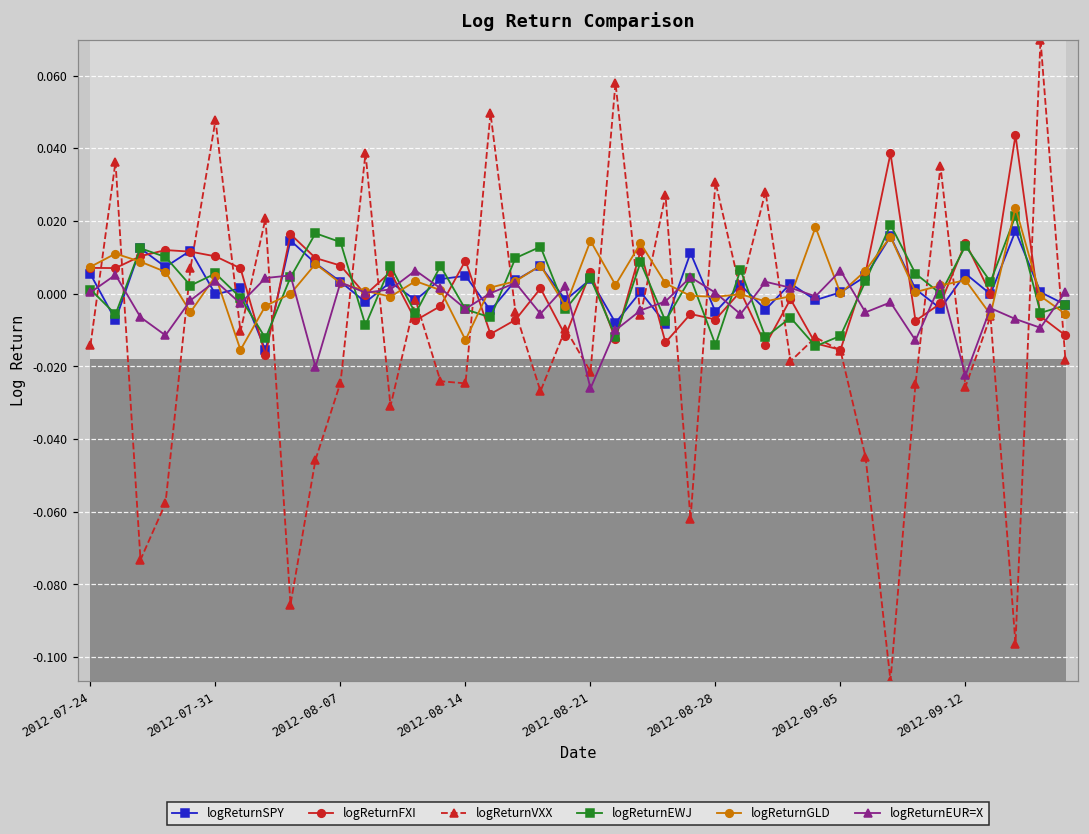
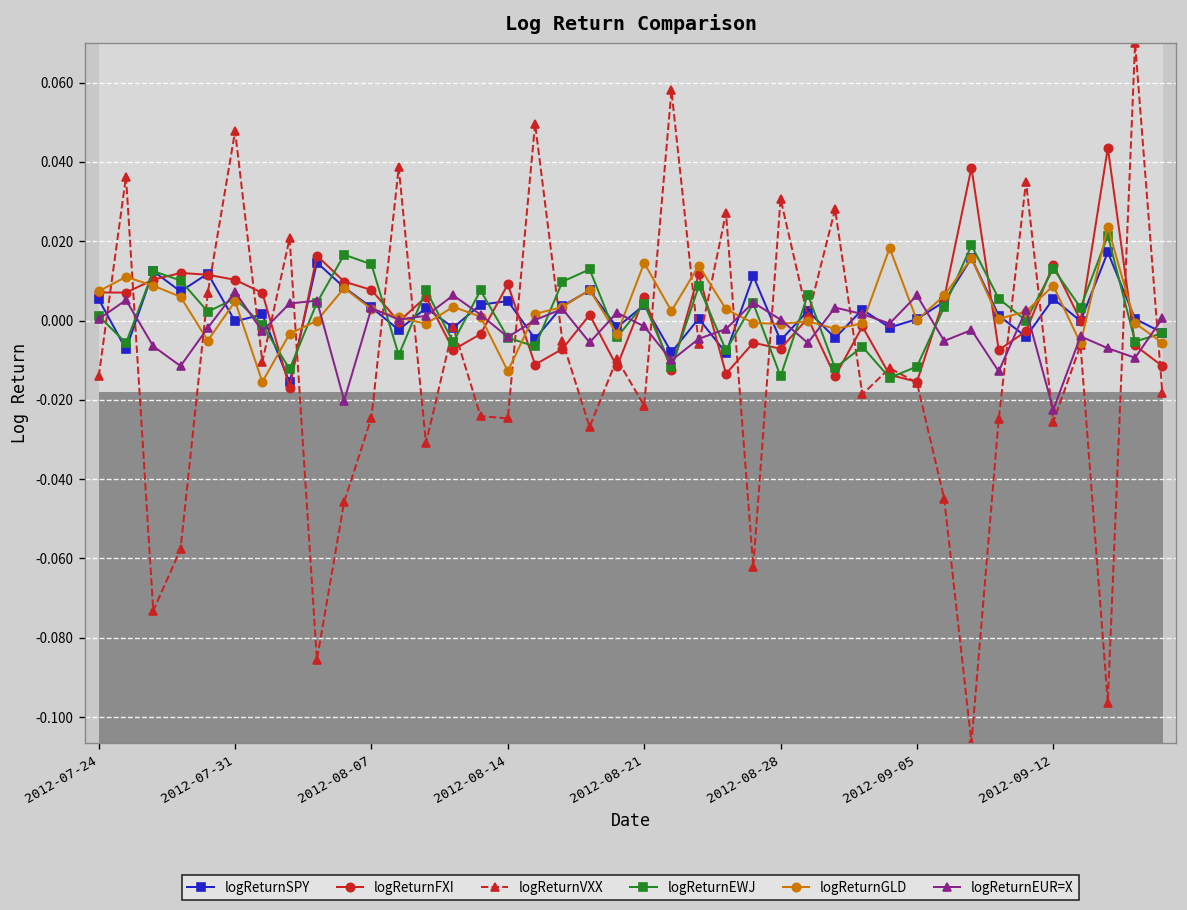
logReturnEUR=X, 2012-07-31: 0.003 -> 0.007
logReturnEUR=X, 2012-08-21: -0.026 -> -0.001
logReturnGLD, 2012-09-12: 0.004 -> 0.009
